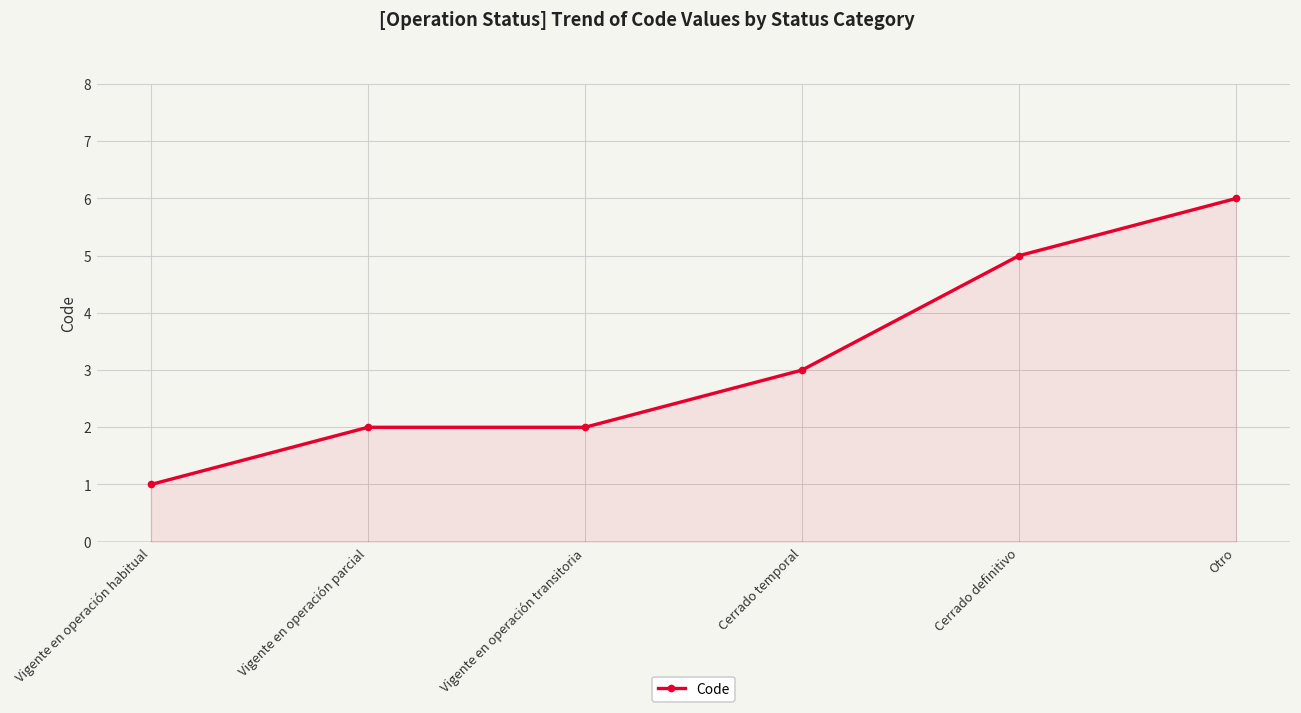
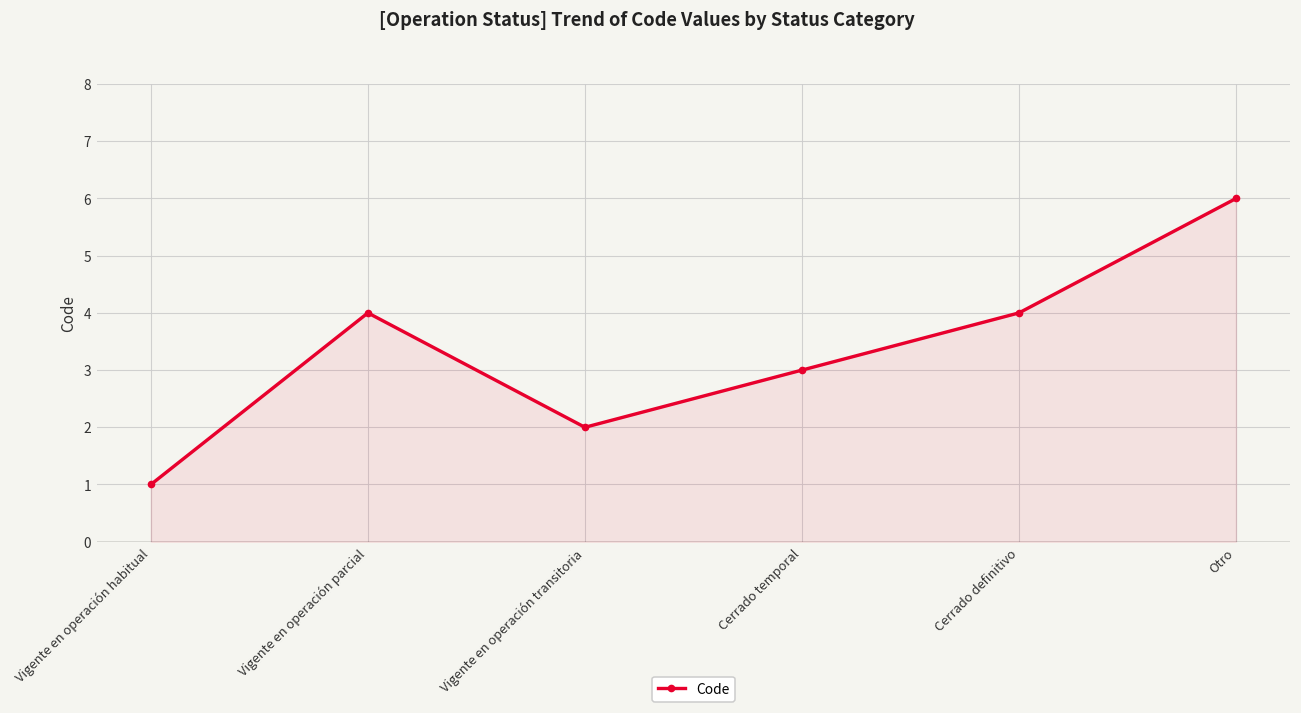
Vigente en operación parcial: 2 -> 4
Cerrado definitivo: 5 -> 4
